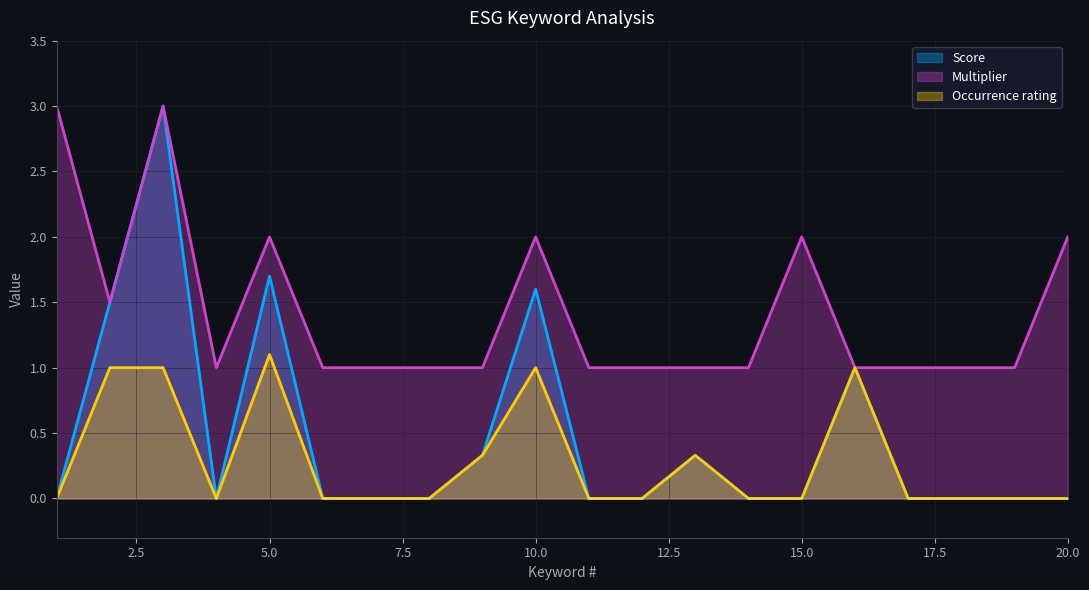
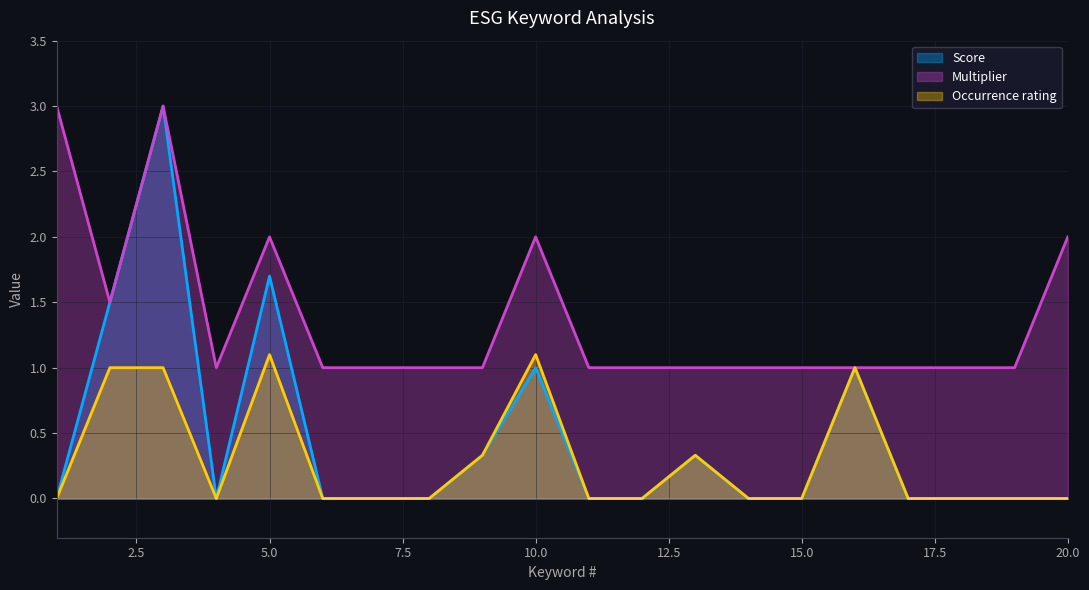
Score, 10.0: 1.6 -> 1.0
Occurrence rating, 10.0: 1.0 -> 1.1
Multiplier, 15.0: 2 -> 1
